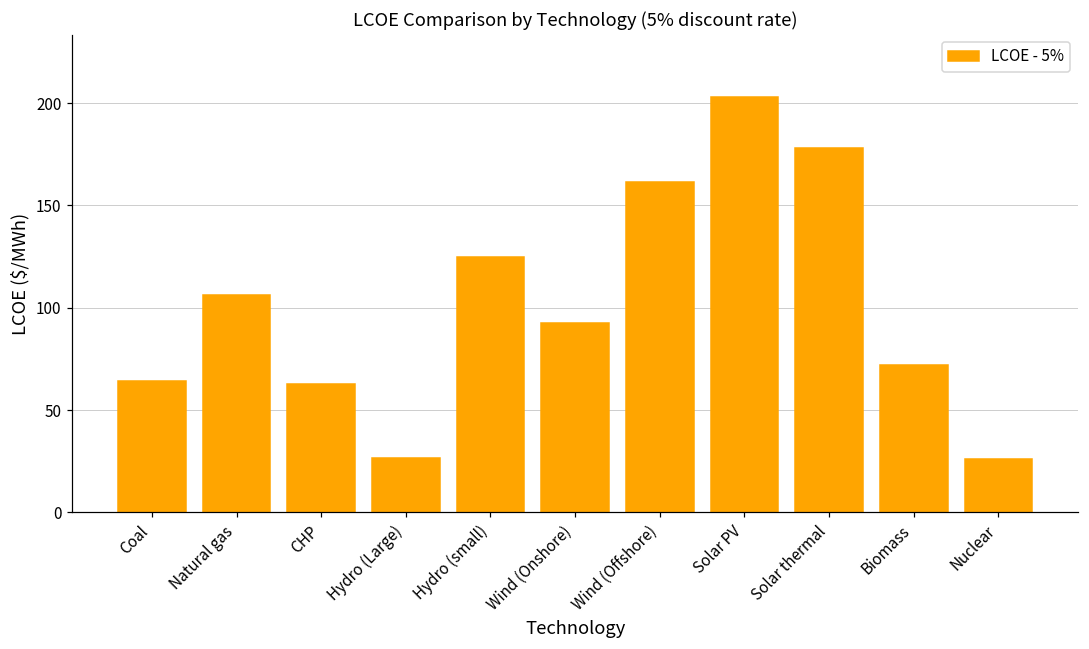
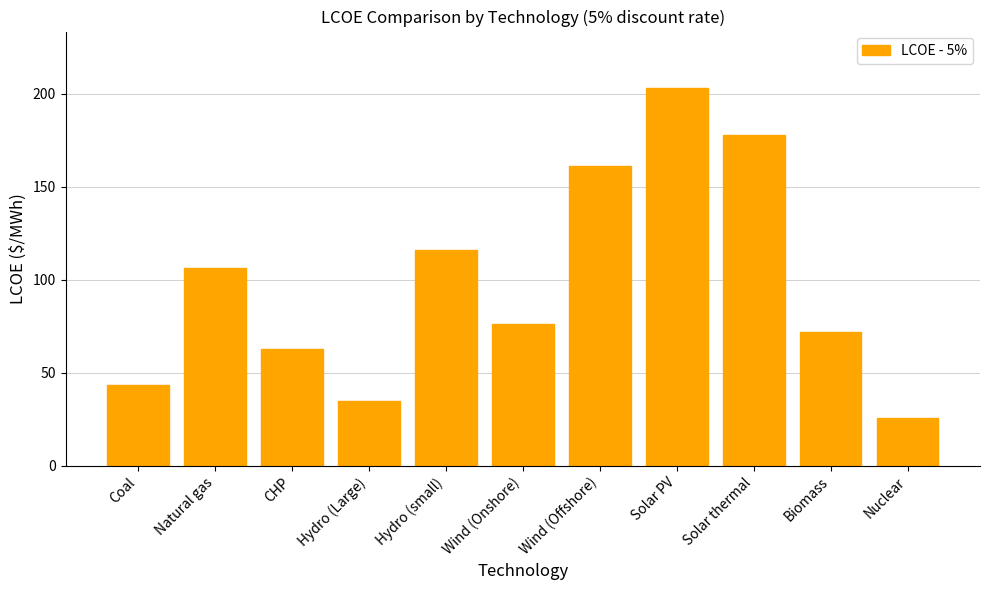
Coal: 64 -> 44
Hydro (Large): 26 -> 35
Hydro (small): 125 -> 116
Wind (Onshore): 92 -> 76
